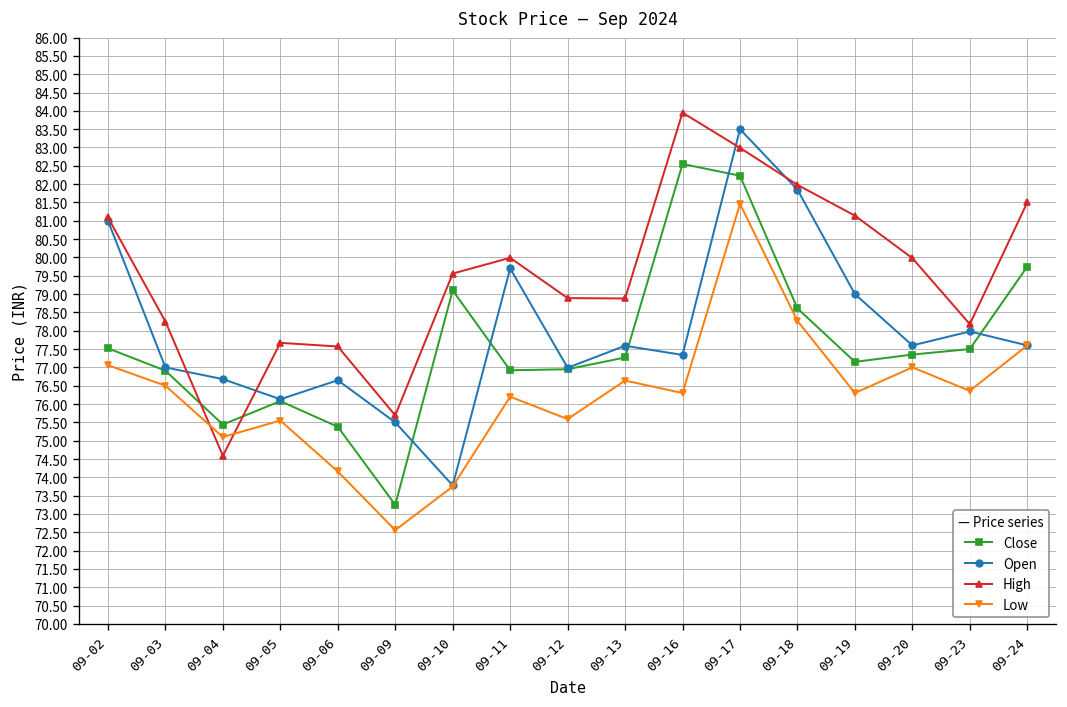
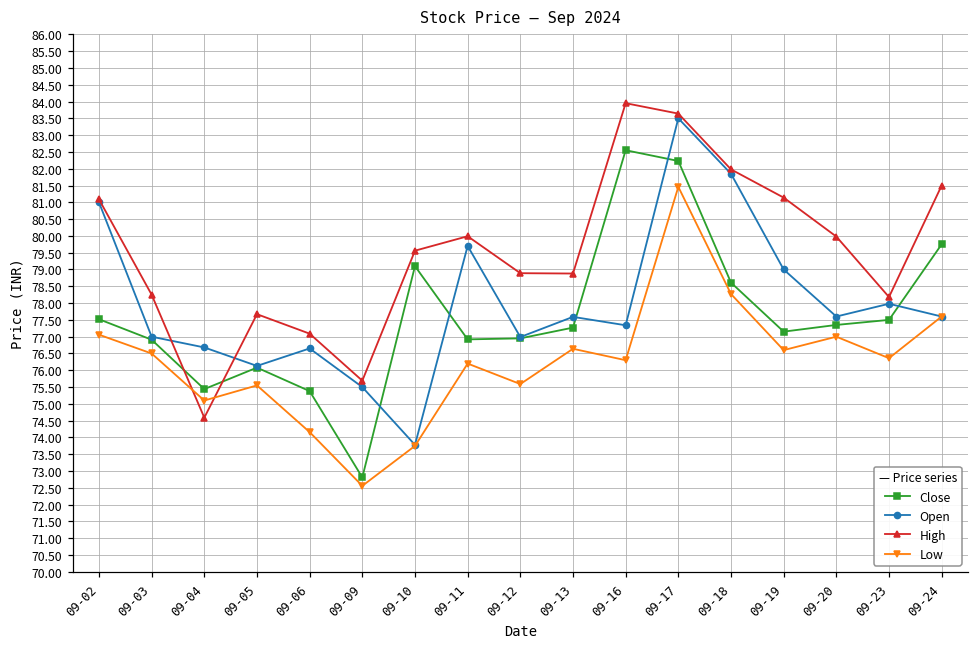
High, 09-06: 77.6 -> 77.1
Close, 09-09: 73.3 -> 72.8
High, 09-17: 83.0 -> 83.6
Low, 09-19: 76.3 -> 76.6
